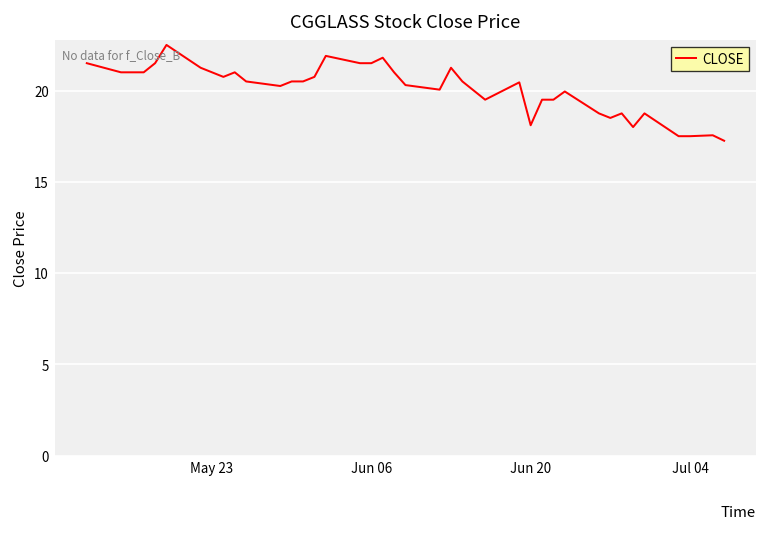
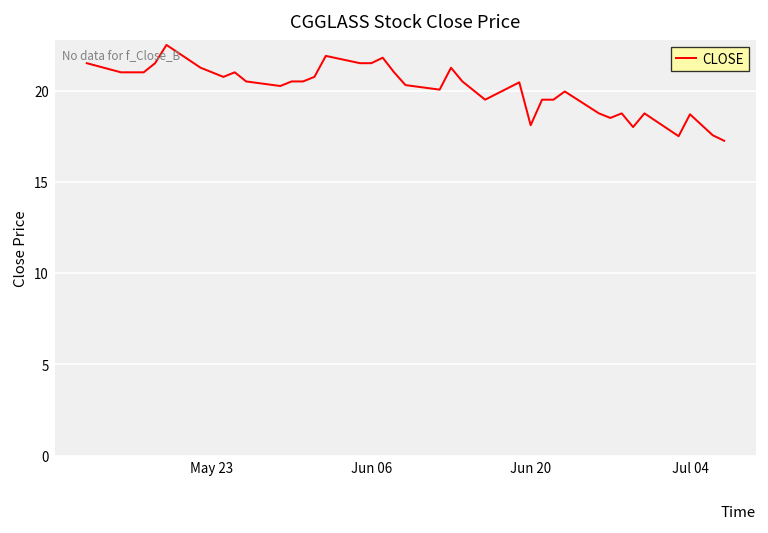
Jul 04: 17.5 -> 18.7
